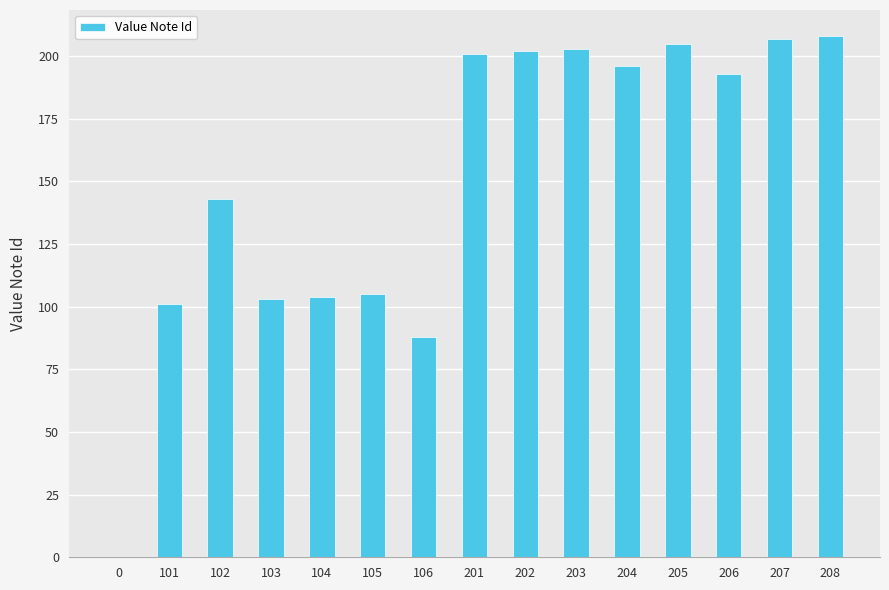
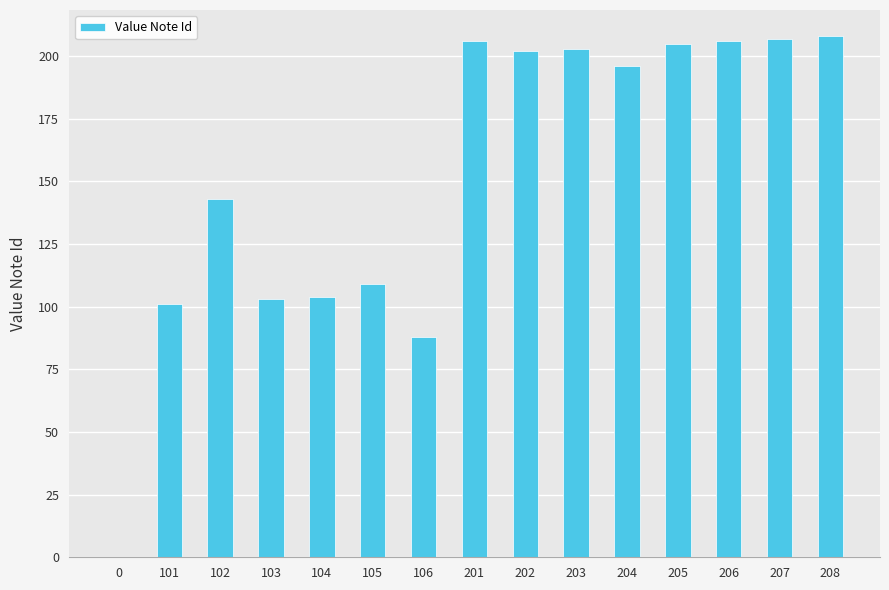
105: 105 -> 109
201: 201 -> 206
206: 193 -> 206
